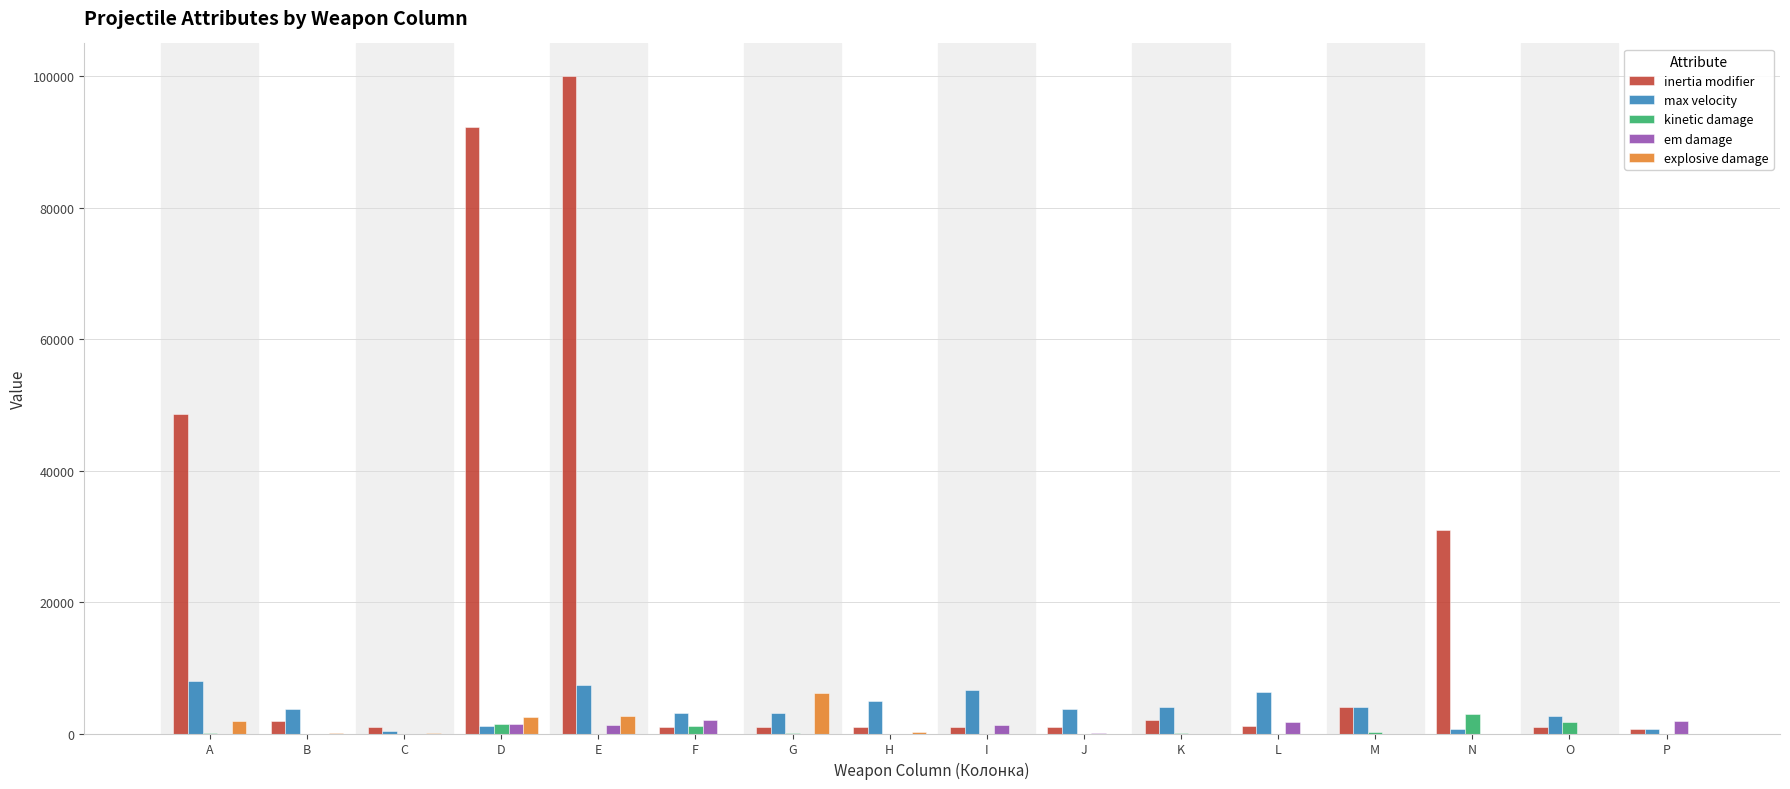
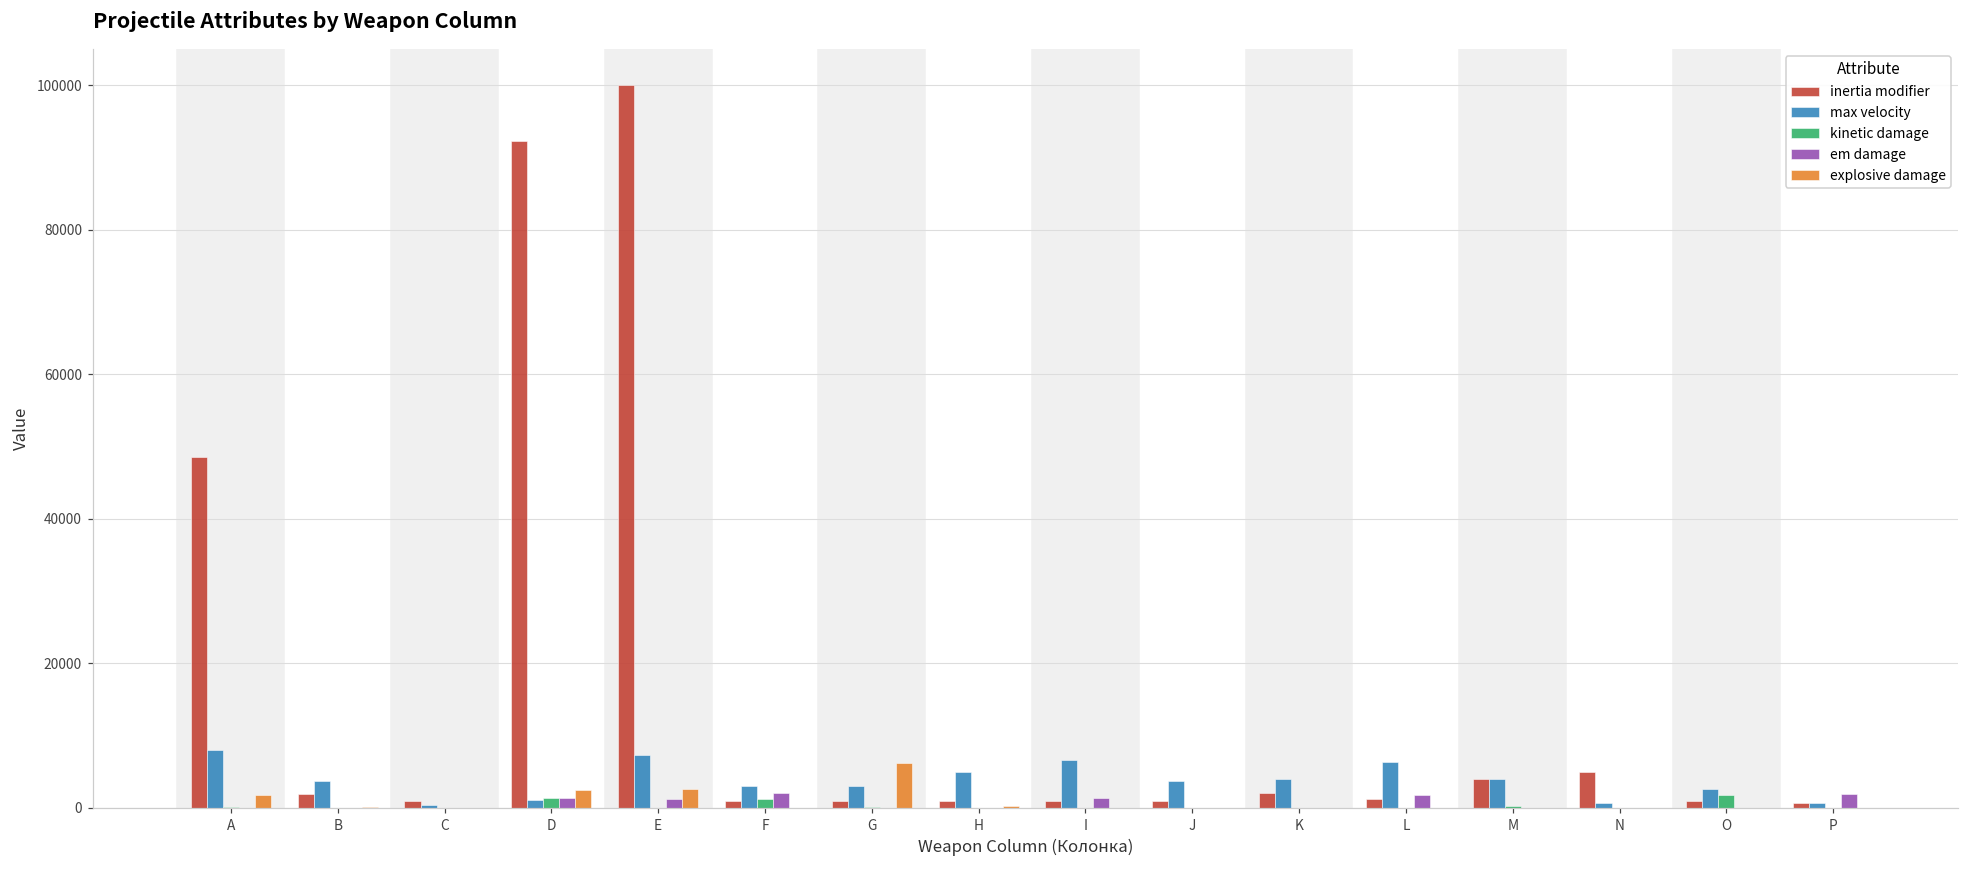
inertia modifier, N: 31000 -> 5000
kinetic damage, N: 3000 -> 0
